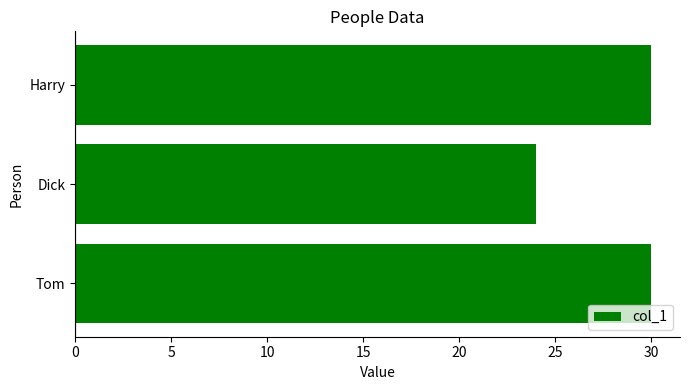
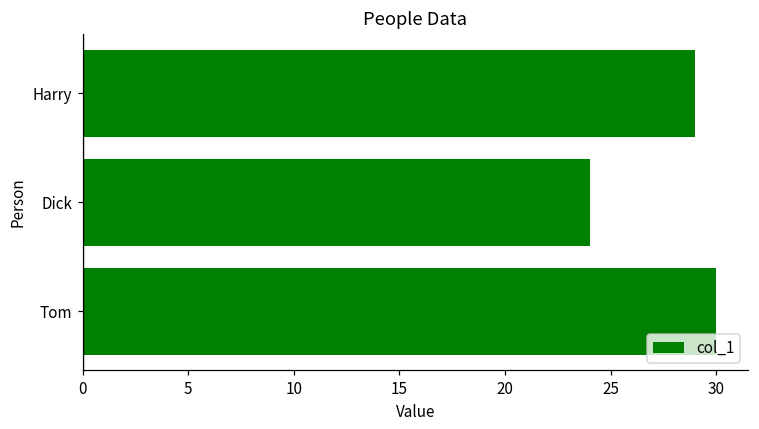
Harry: 30 -> 29
